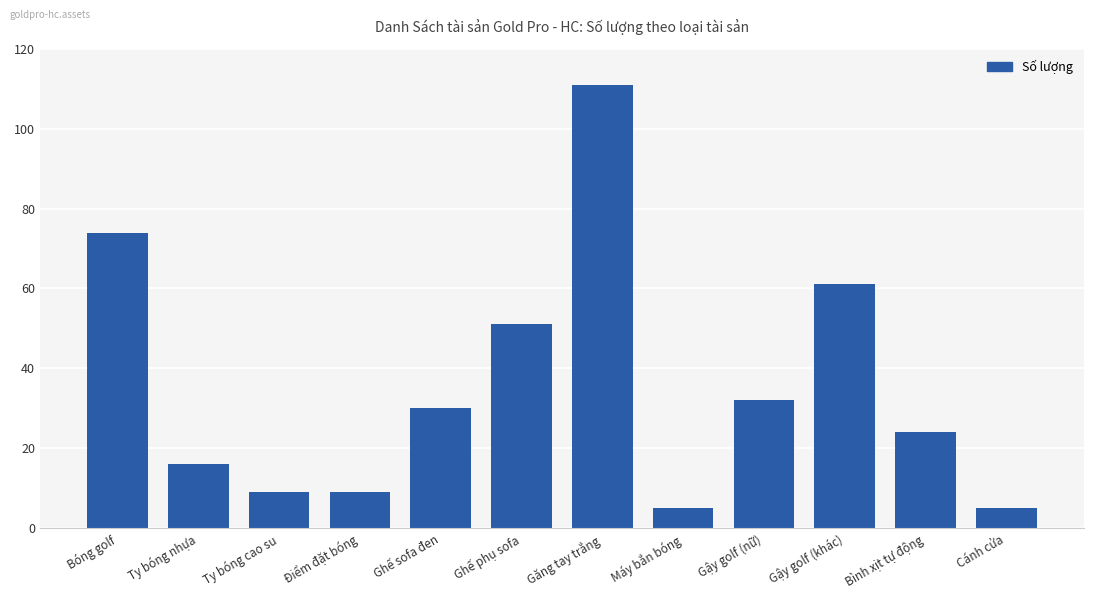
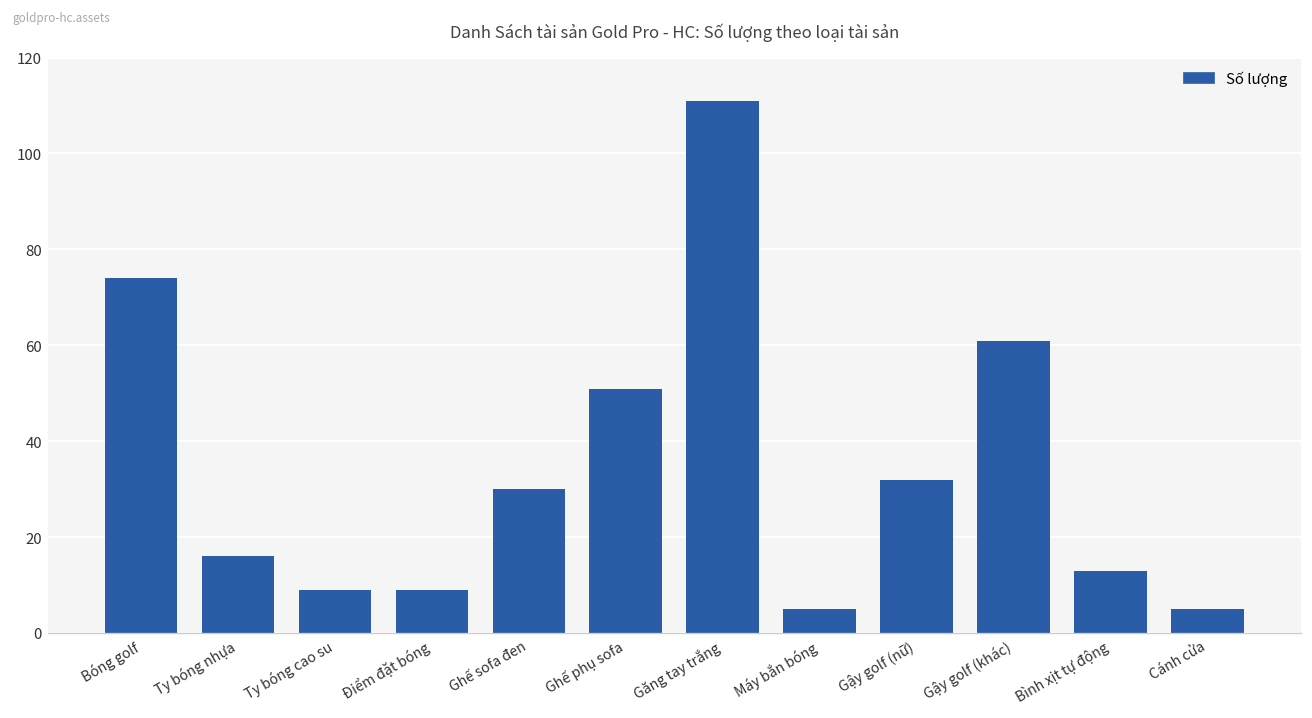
Bình xịt tự động: 24 -> 13
